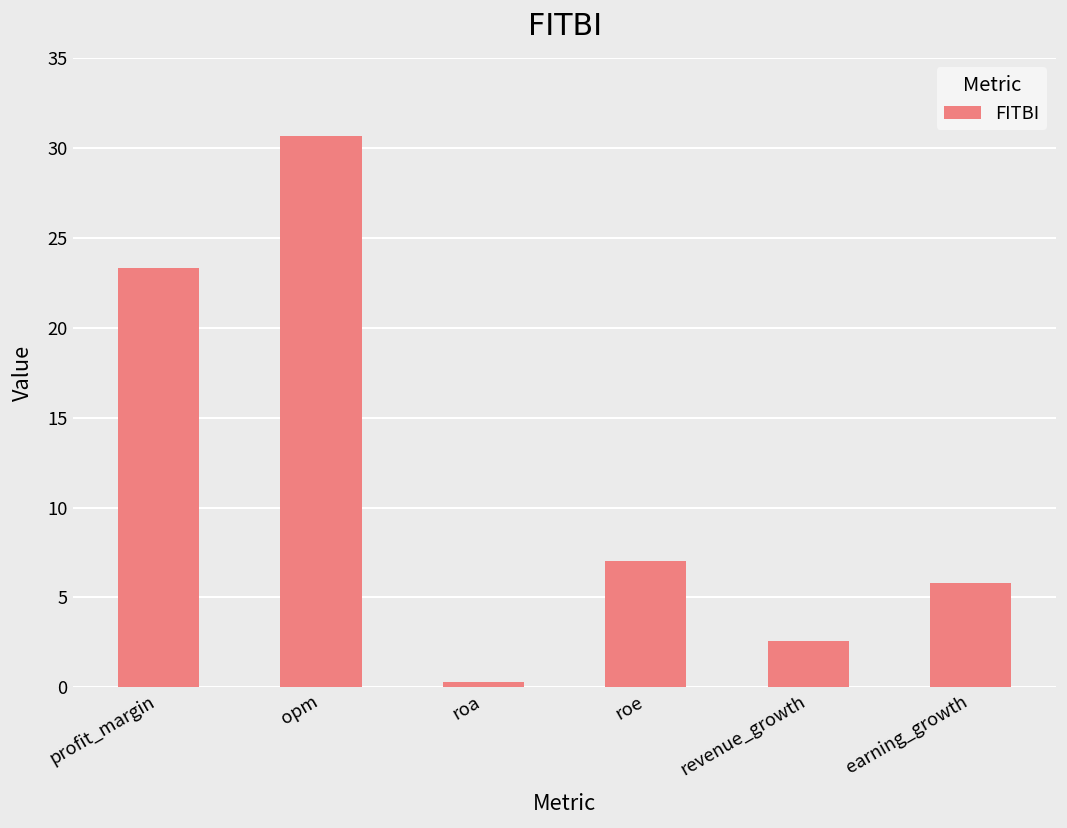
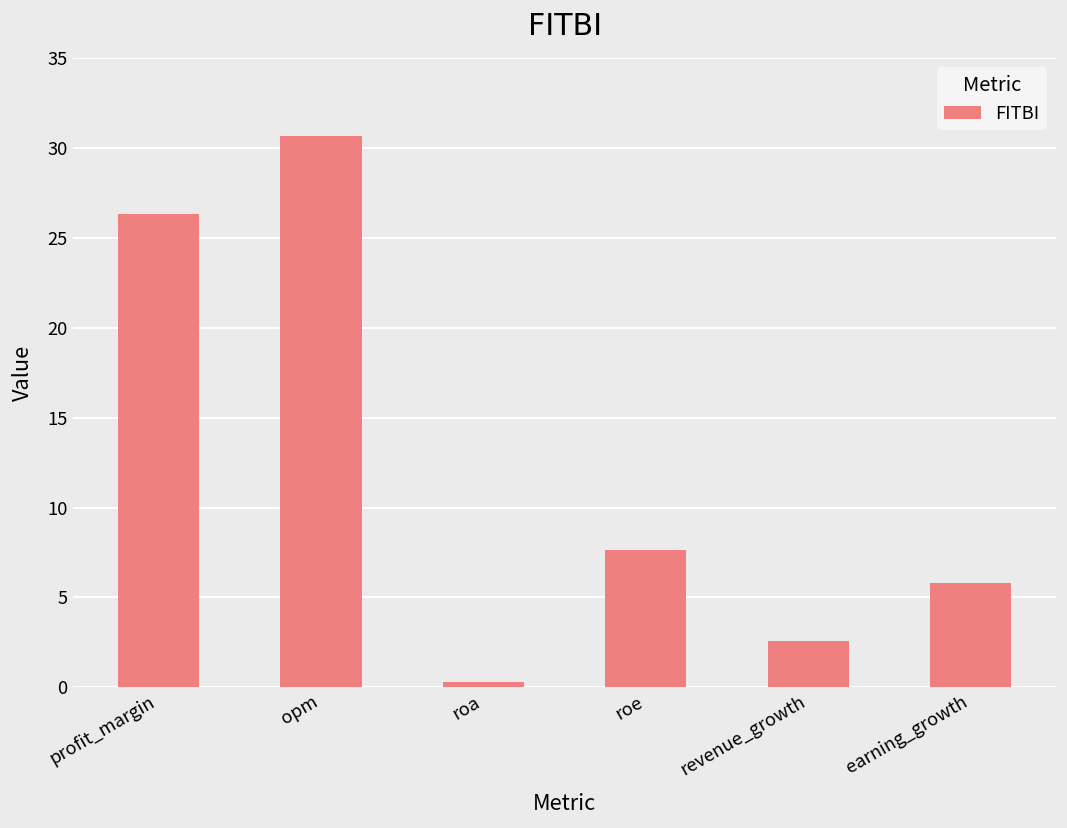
profit_margin: 23.4 -> 26.3
roe: 7.0 -> 7.7
